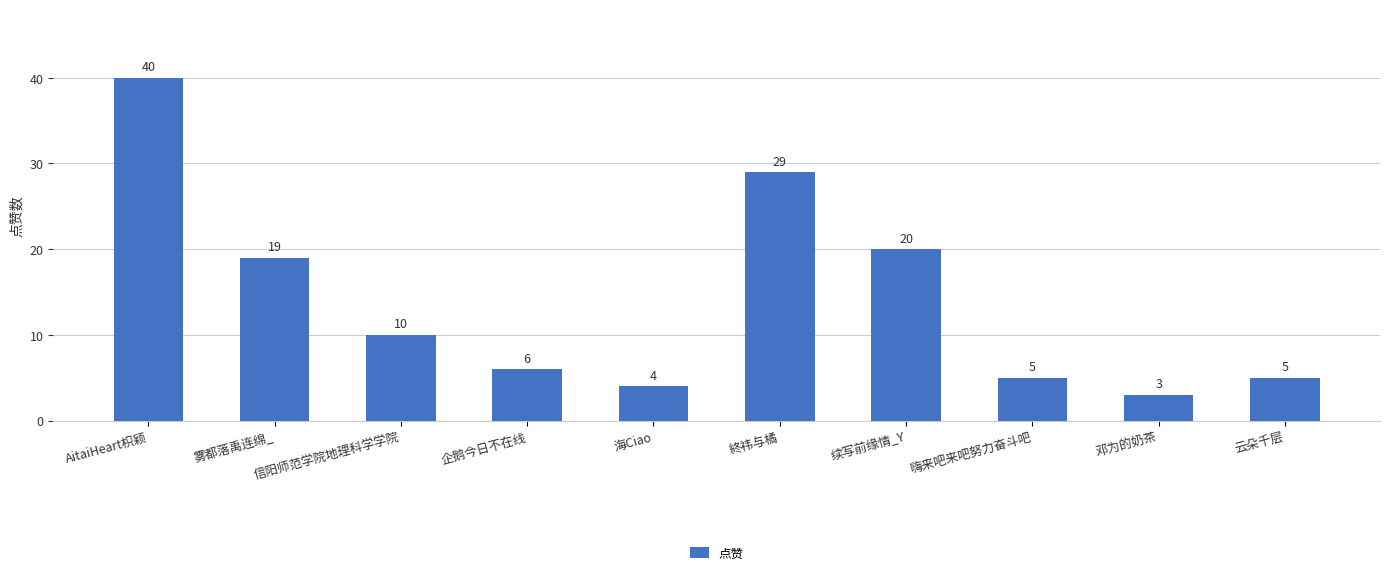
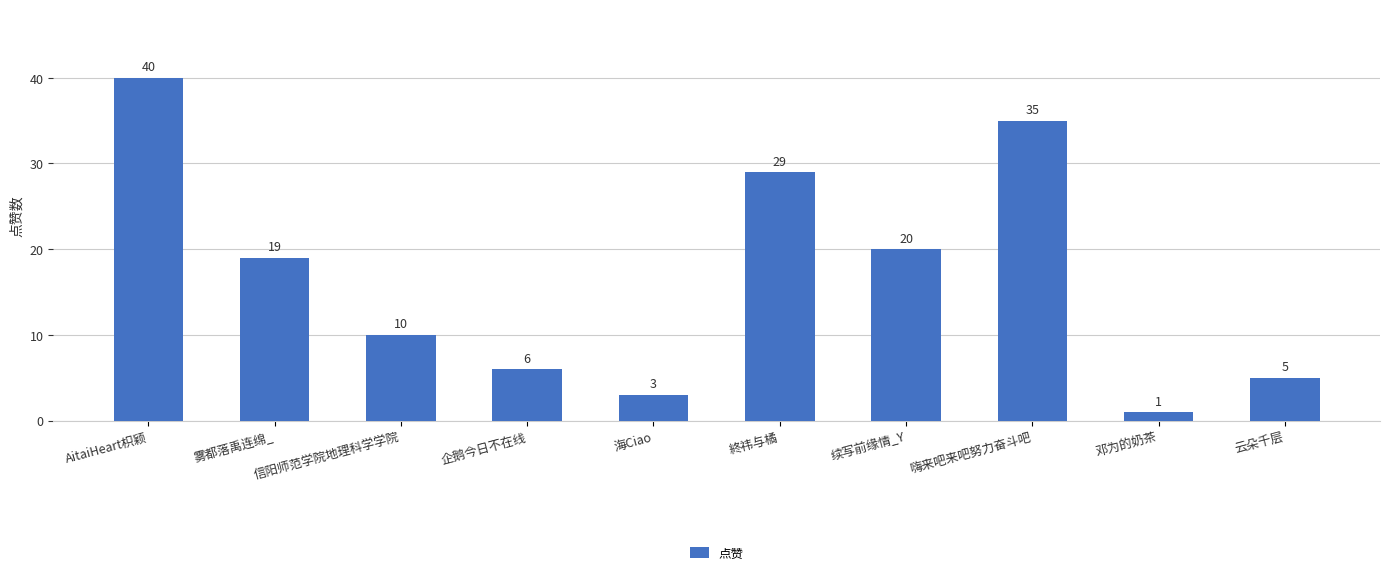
海Ciao: 4 -> 3
嗨来吧来吧努力奋斗吧: 5 -> 35
邓为的奶茶: 3 -> 1
